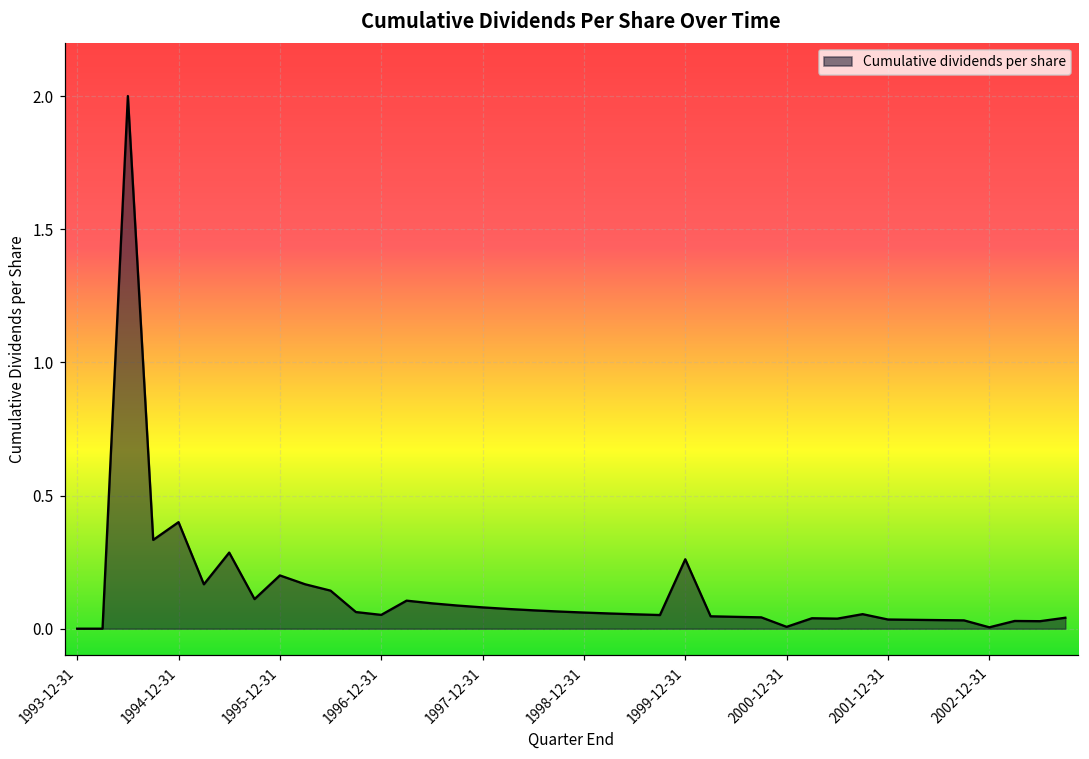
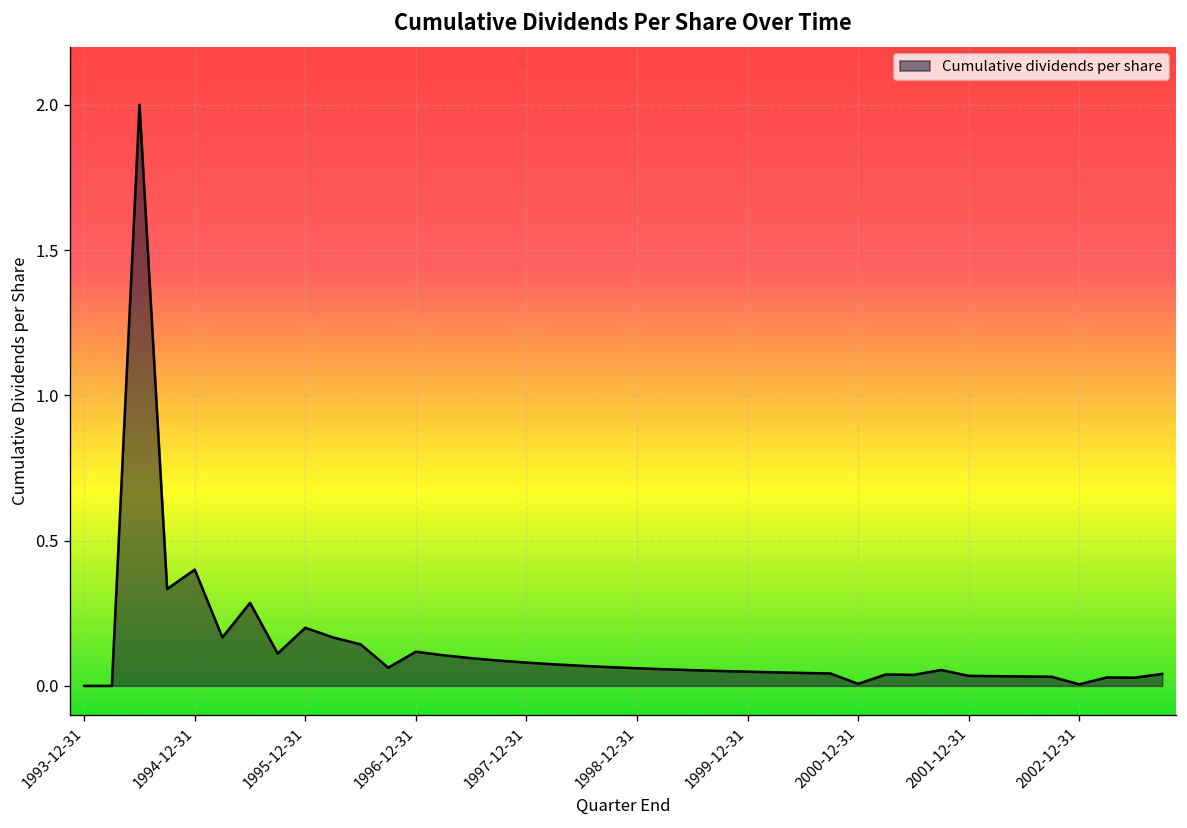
1996-12-31: 0.05 -> 0.12
1999-12-31: 0.26 -> 0.05
